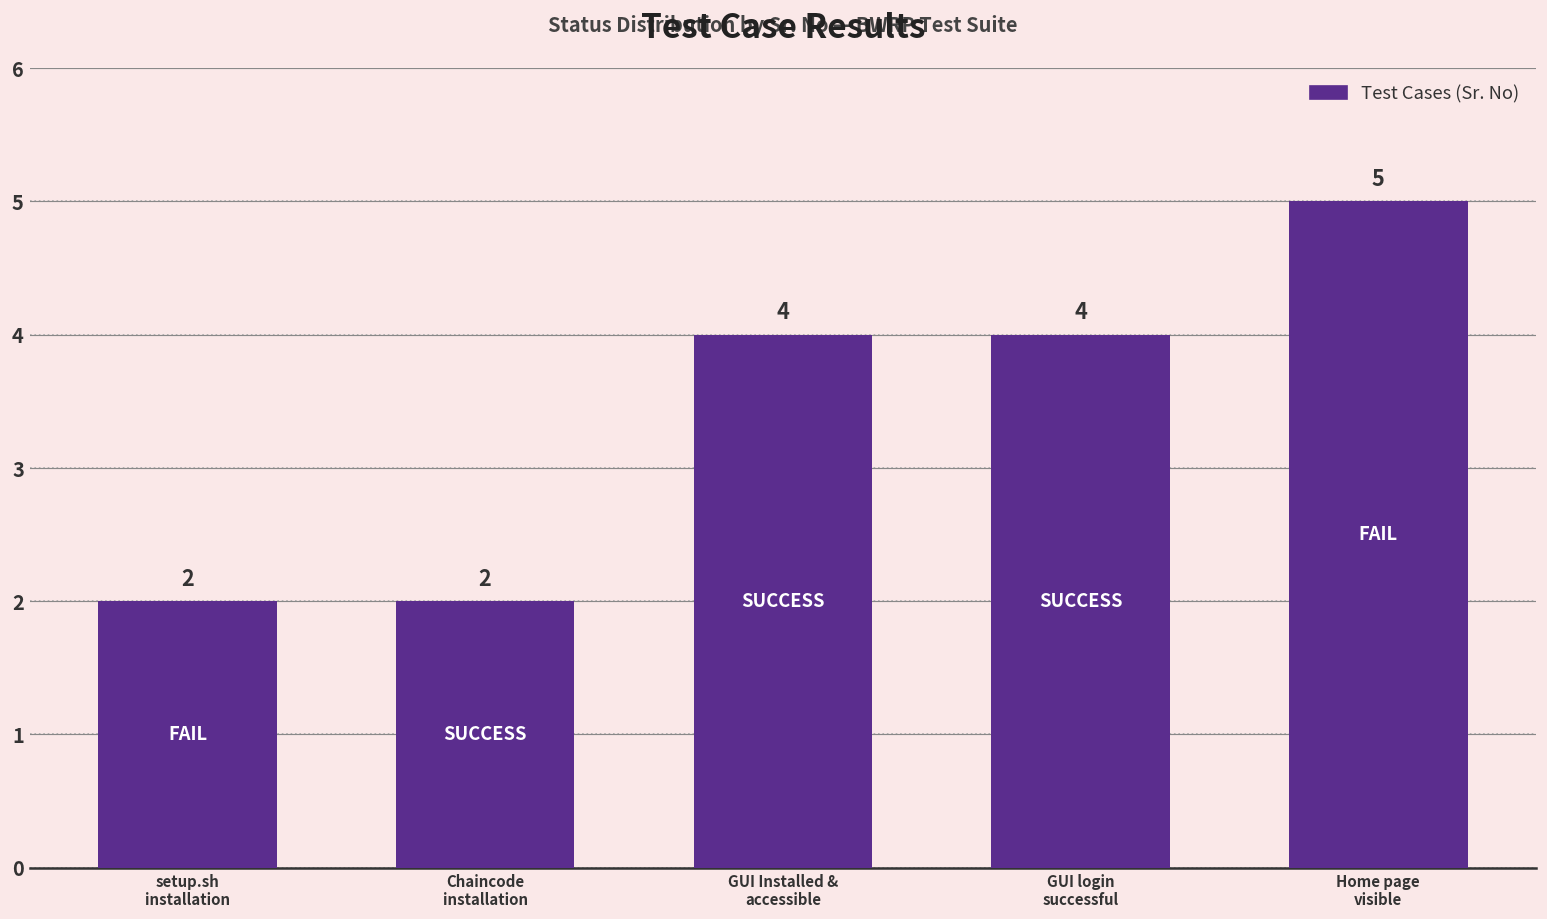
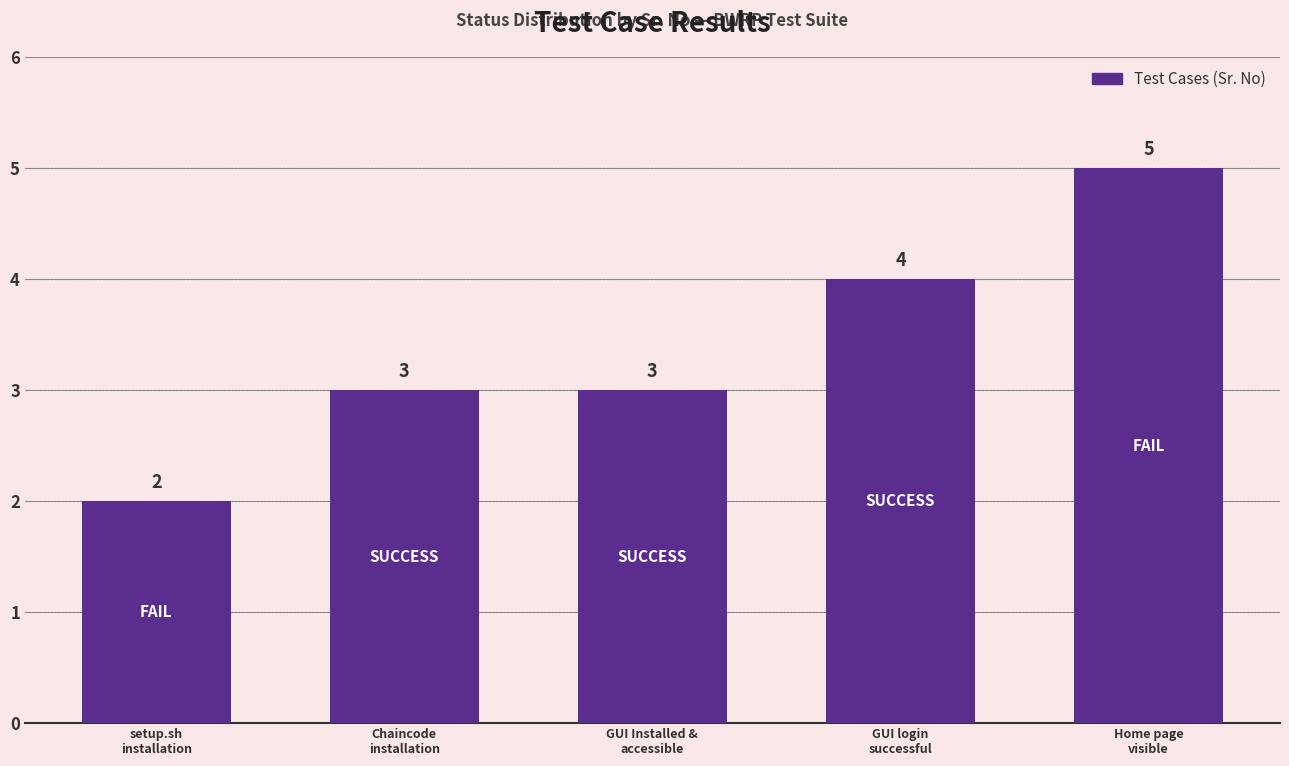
Chaincode installation: 2 -> 3
GUI Installed & accessible: 4 -> 3
